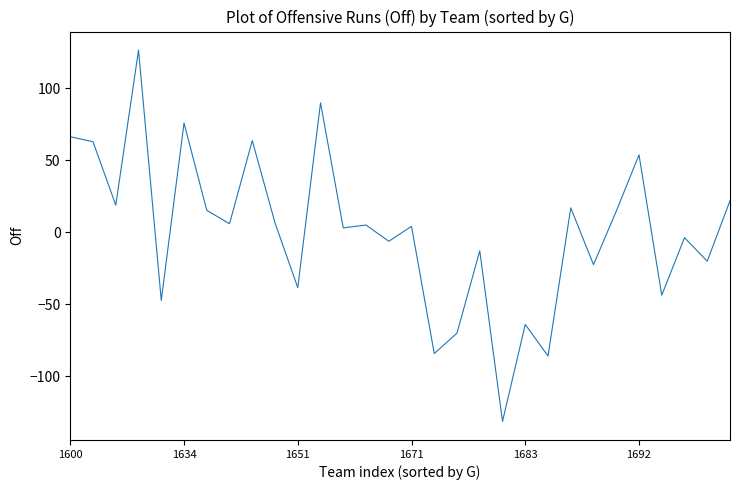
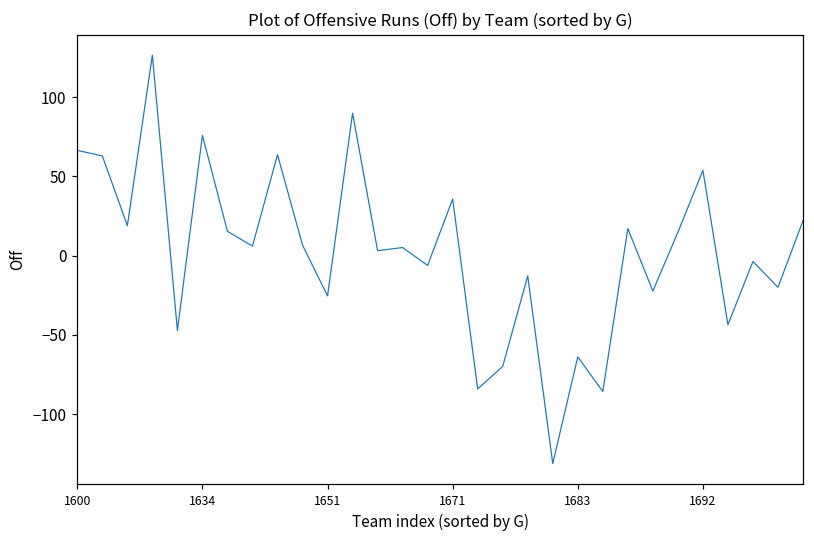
1651: -38 -> -25
1671: 4 -> 36
